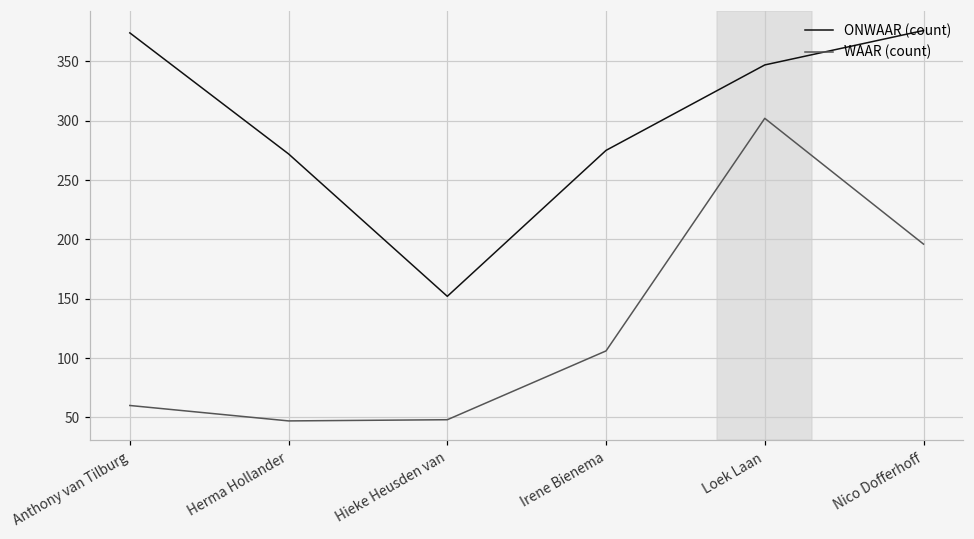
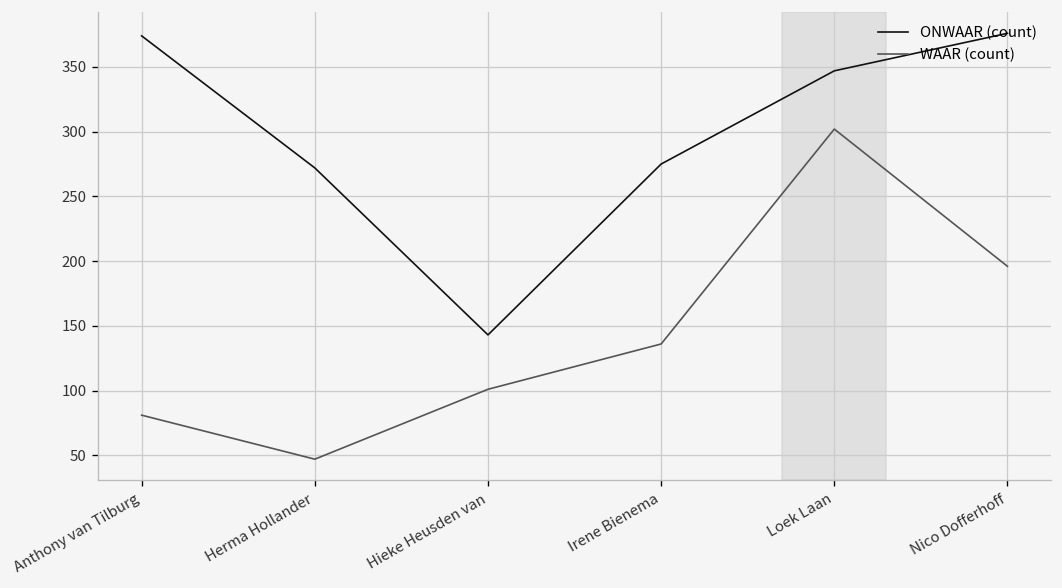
WAAR (count), Anthony van Tilburg: 60 -> 81
ONWAAR (count), Hieke Heusden van: 152 -> 143
WAAR (count), Hieke Heusden van: 48 -> 101
WAAR (count), Irene Bienema: 106 -> 136
